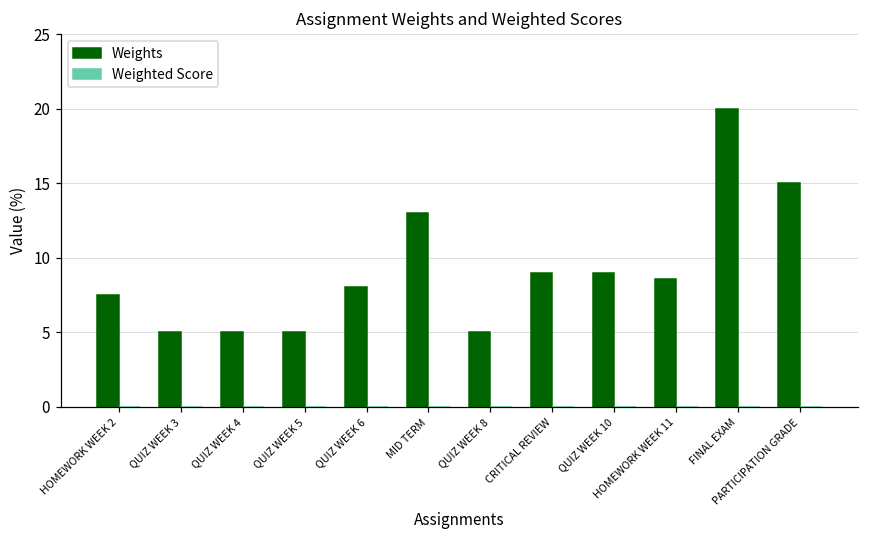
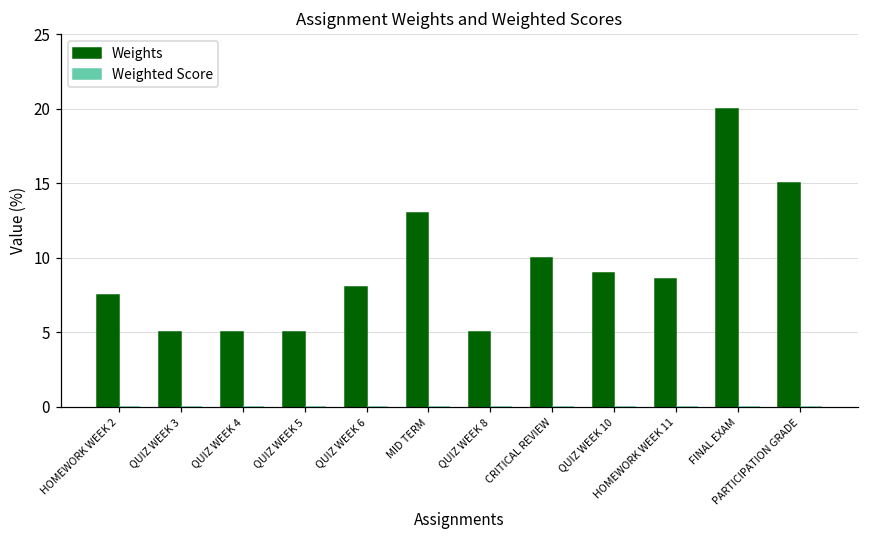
Weights, CRITICAL REVIEW: 9 -> 10
